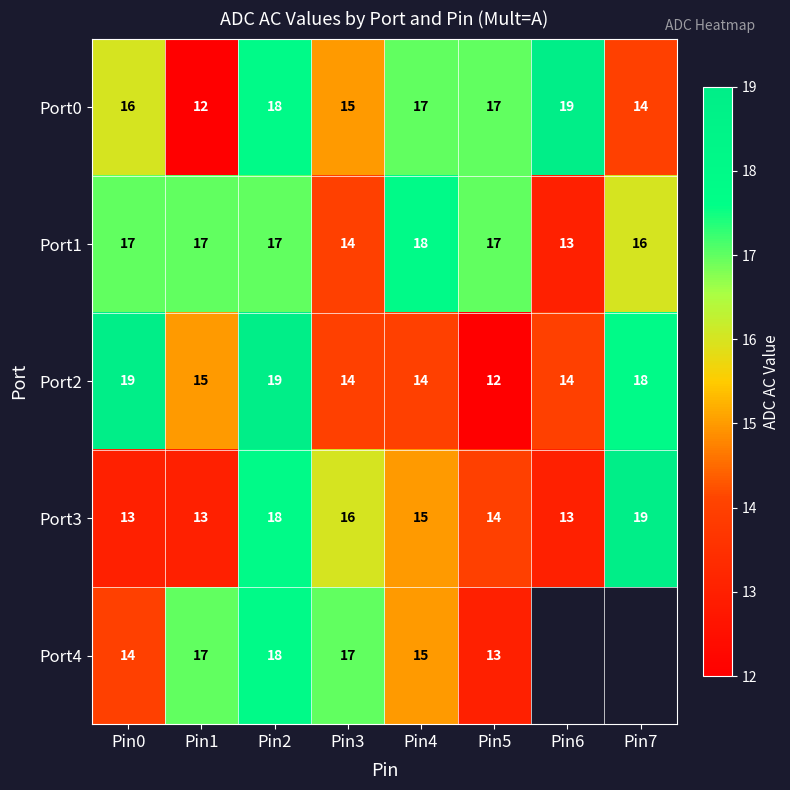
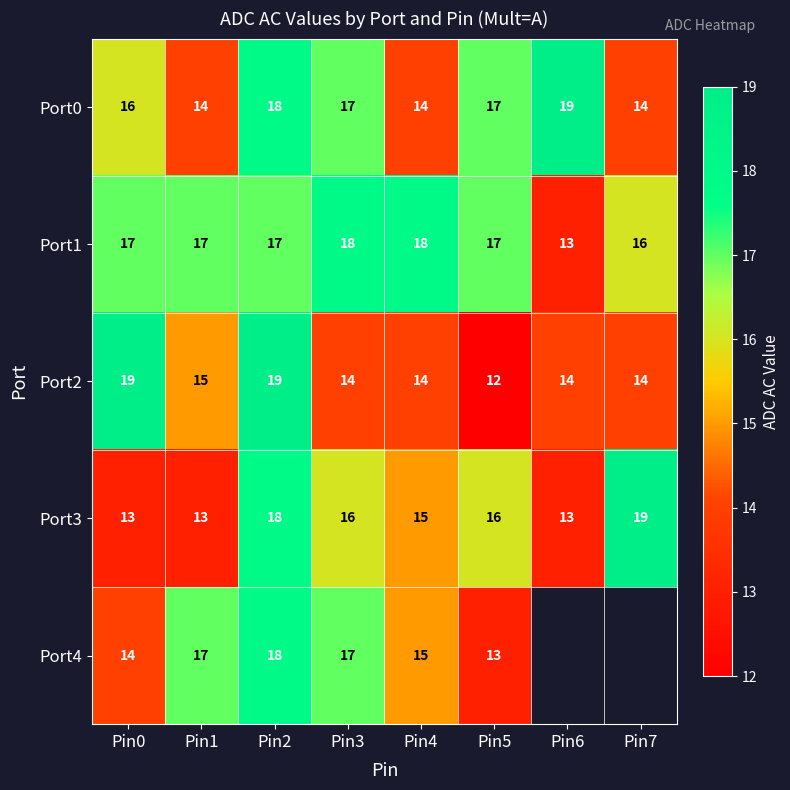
Port0, Pin1: 12 -> 14
Port0, Pin3: 15 -> 17
Port0, Pin4: 17 -> 14
Port1, Pin3: 14 -> 18
Port2, Pin7: 18 -> 14
Port3, Pin5: 14 -> 16
